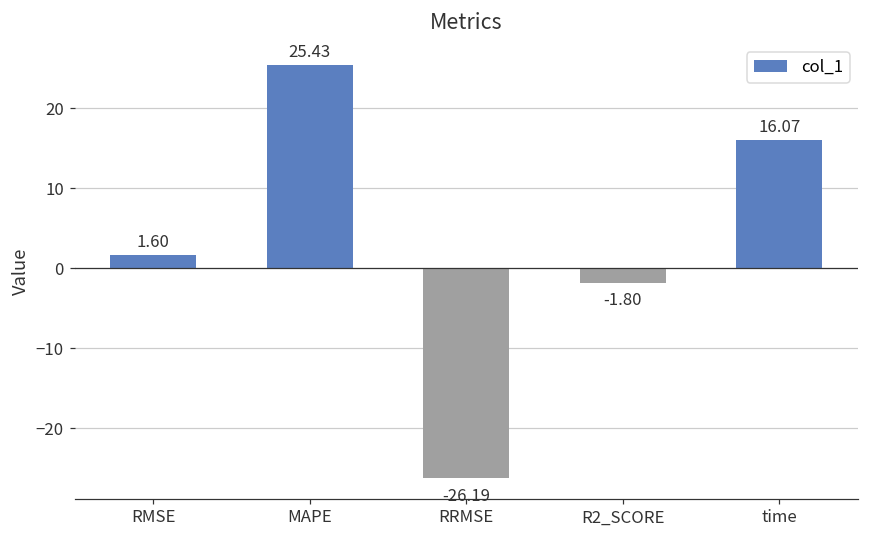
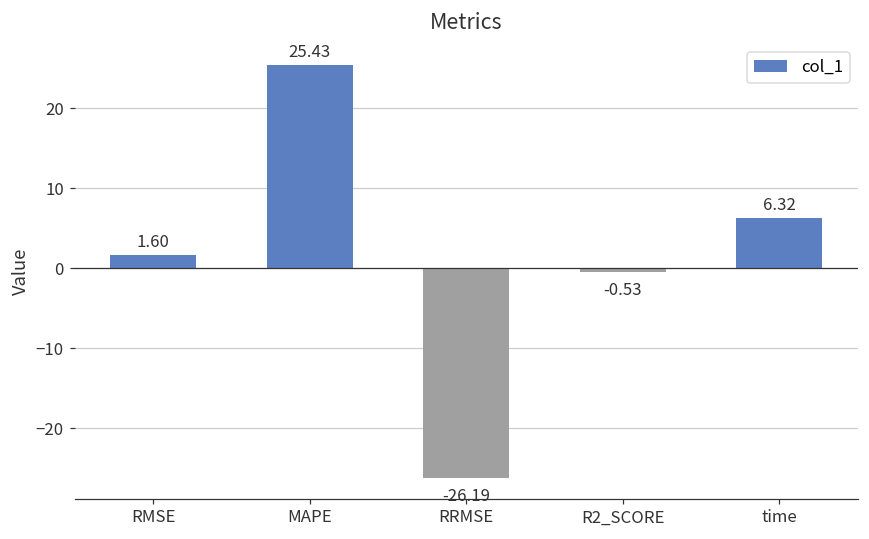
R2_SCORE: -1.80 -> -0.53
time: 16.07 -> 6.32
